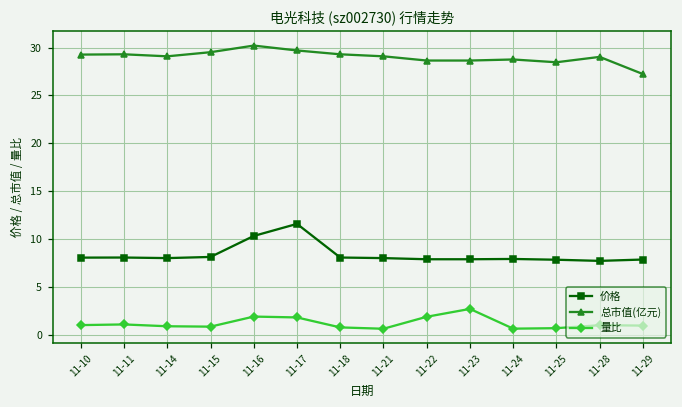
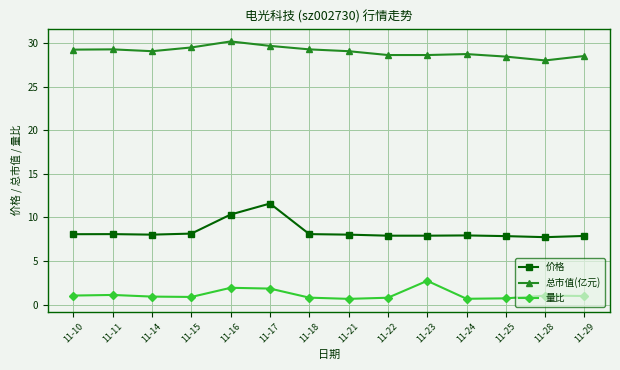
量比, 11-22: 2 -> 1
总市值(亿元), 11-28: 29 -> 28
总市值(亿元), 11-29: 27 -> 29
